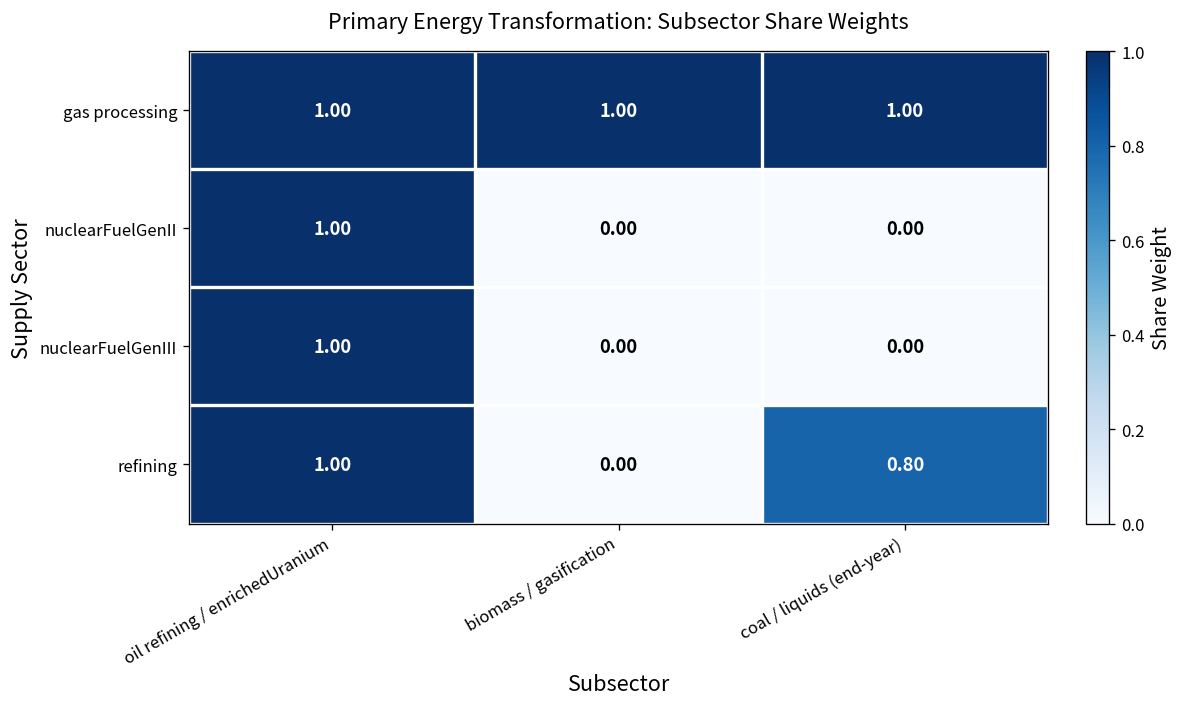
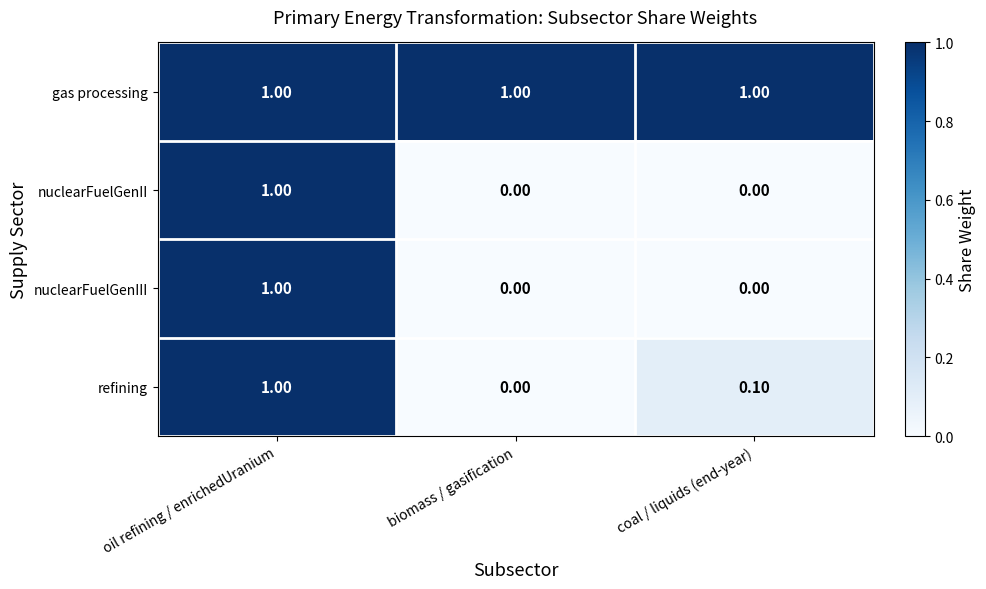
refining, coal / liquids (end-year): 0.80 -> 0.10
